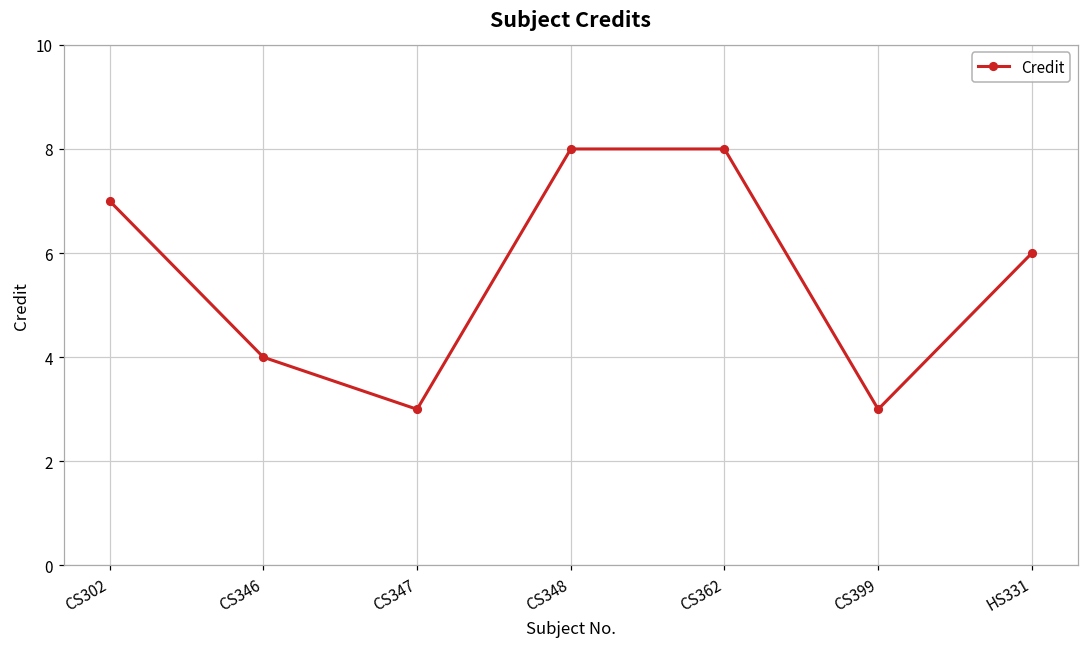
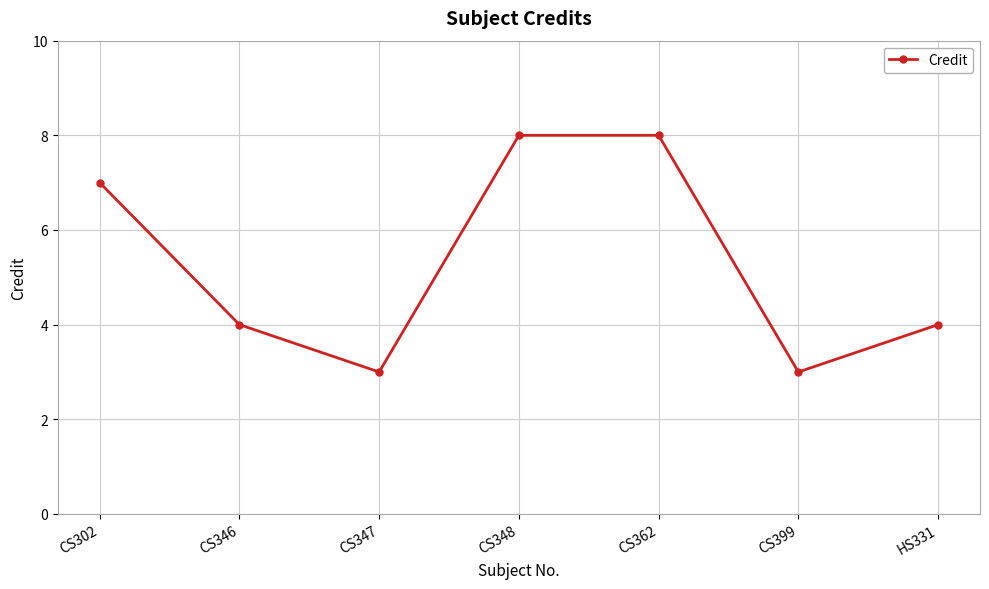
HS331: 6 -> 4
